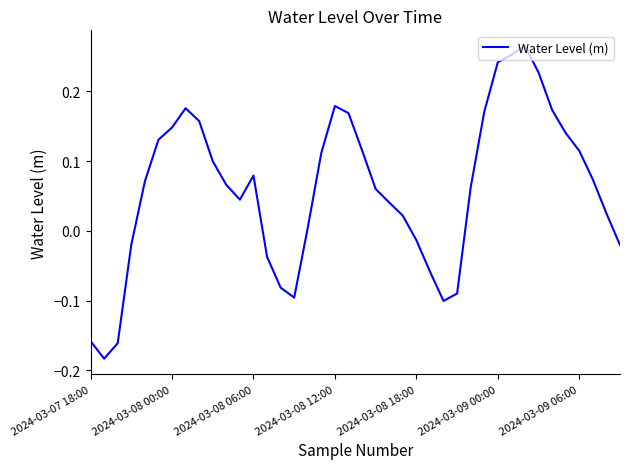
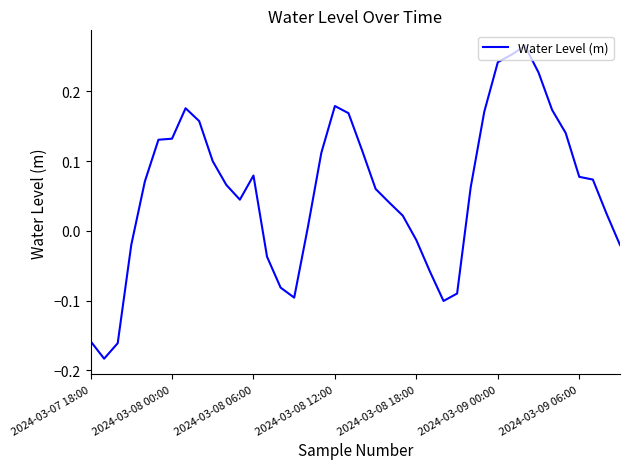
2024-03-08 00:00: 0.15 -> 0.13
2024-03-09 06:00: 0.11 -> 0.08
